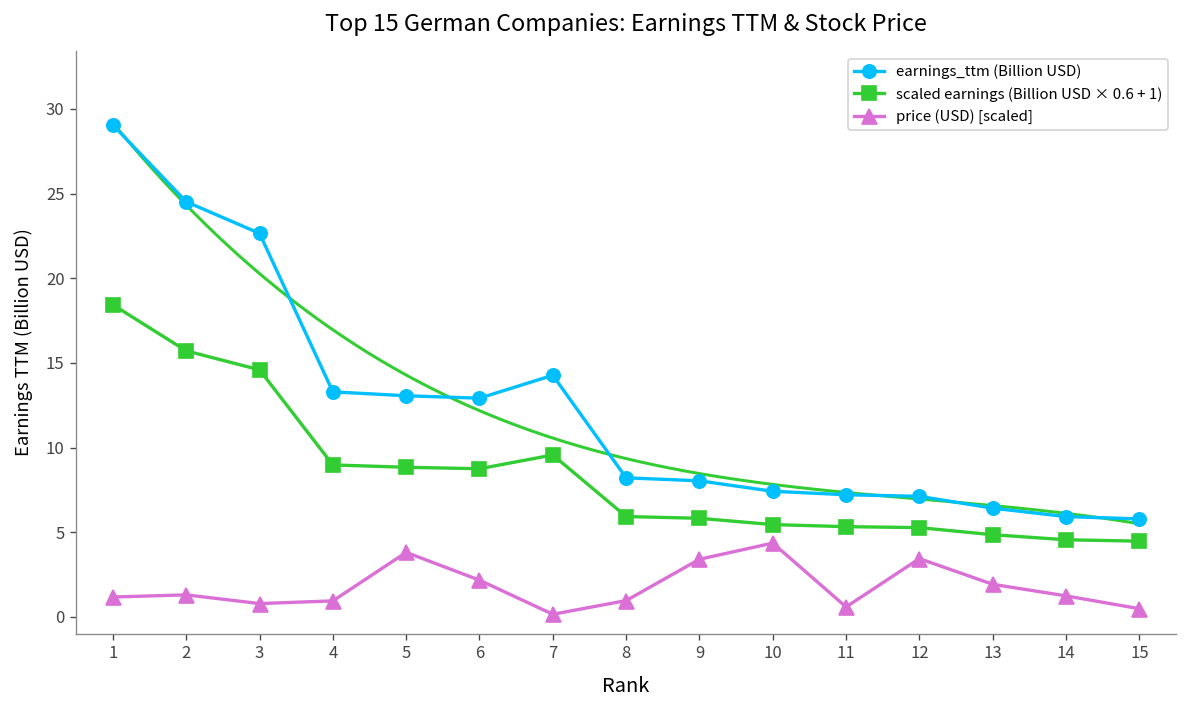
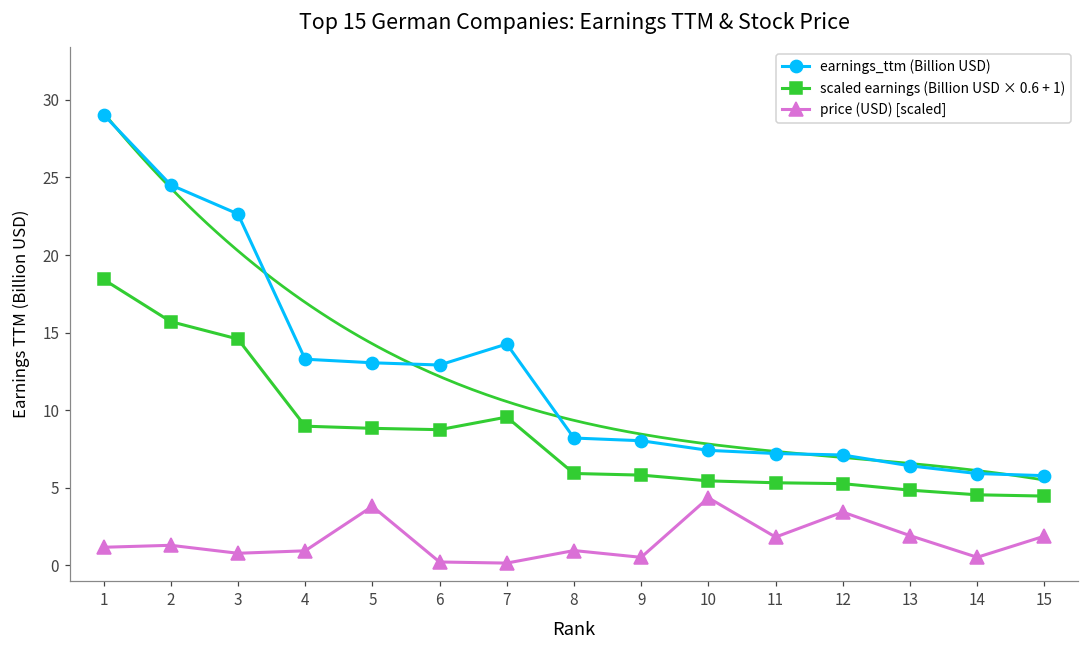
price (USD) [scaled], 6: 2.2 -> 0.2
price (USD) [scaled], 9: 3.4 -> 0.5
price (USD) [scaled], 11: 0.6 -> 1.8
price (USD) [scaled], 14: 1.2 -> 0.5
price (USD) [scaled], 15: 0.5 -> 1.9
